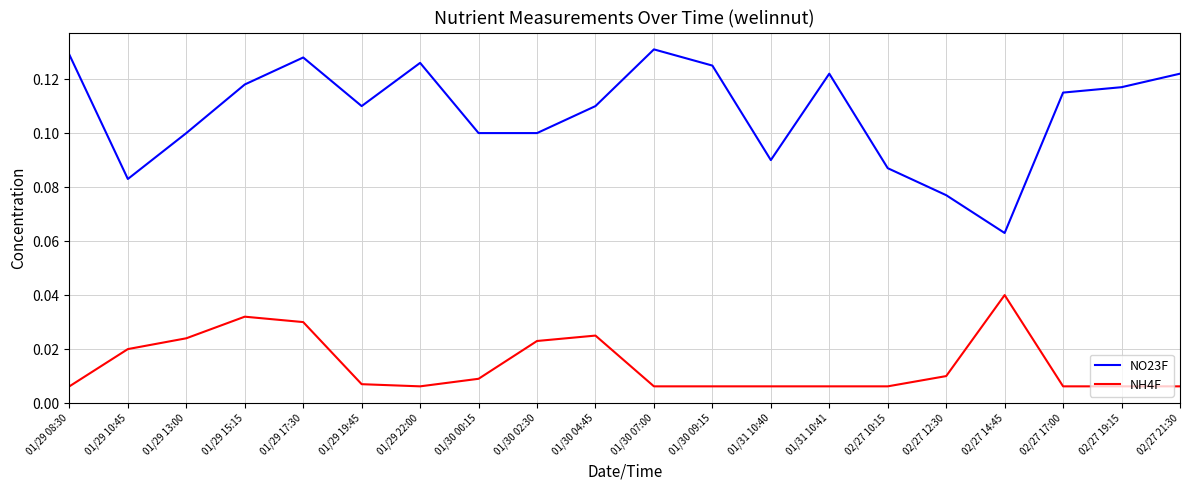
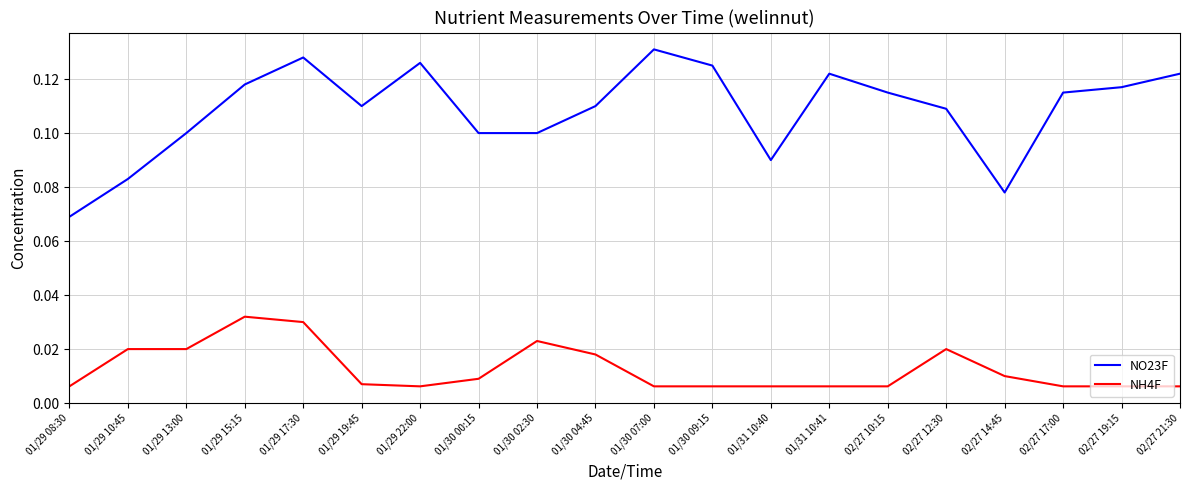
NO23F, 01/29 08:30: 0.129 -> 0.069
NH4F, 01/29 13:00: 0.024 -> 0.020
NH4F, 01/30 04:45: 0.025 -> 0.018
NO23F, 02/27 10:15: 0.087 -> 0.115
NO23F, 02/27 12:30: 0.077 -> 0.109
NH4F, 02/27 12:30: 0.01 -> 0.02
NO23F, 02/27 14:45: 0.063 -> 0.078
NH4F, 02/27 14:45: 0.04 -> 0.01
